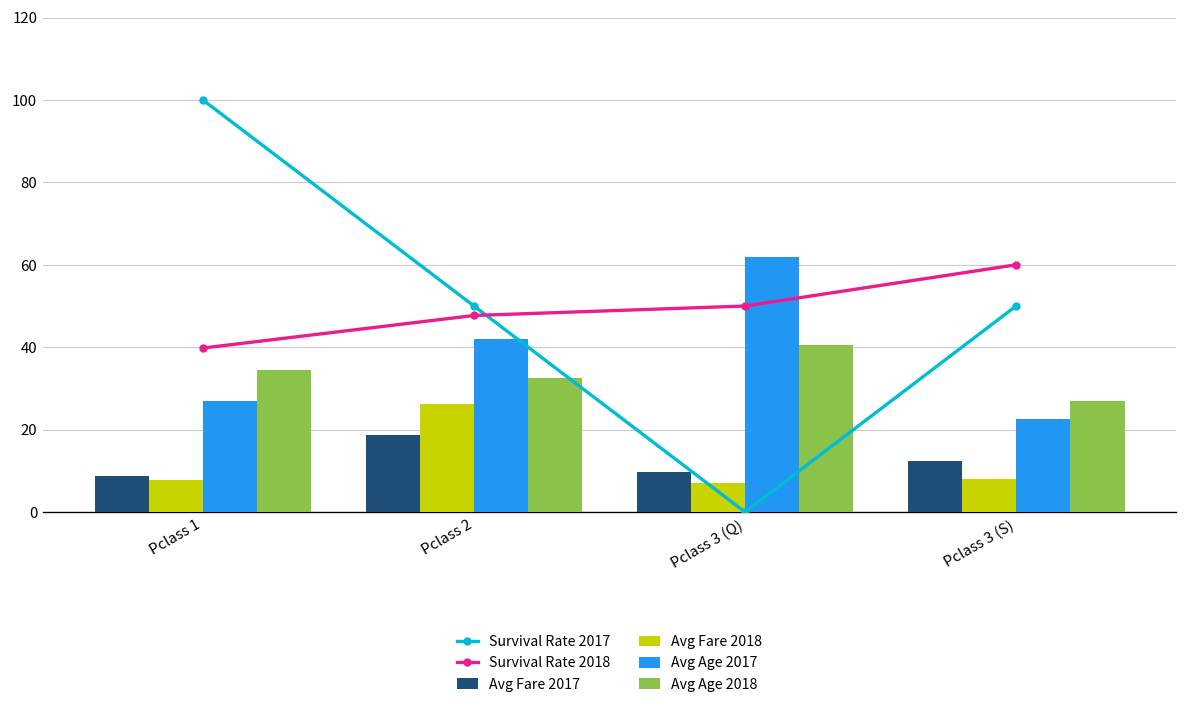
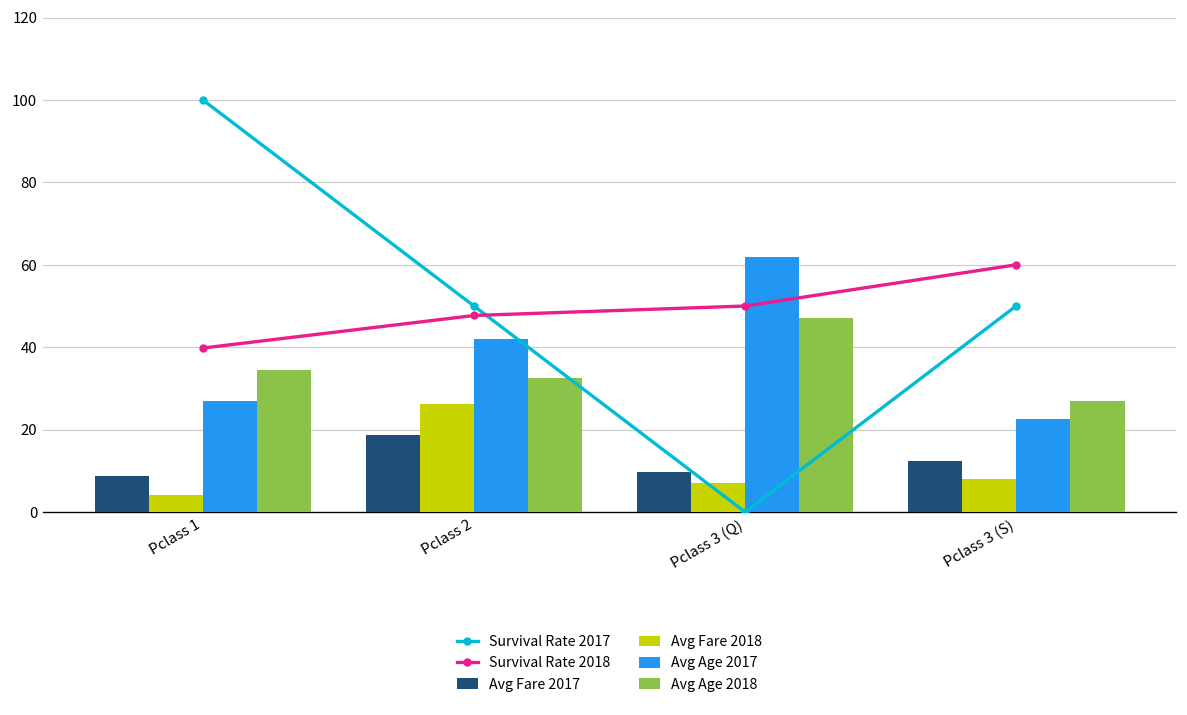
Avg Fare 2018, Pclass 1: 8 -> 4
Avg Age 2018, Pclass 3 (Q): 41 -> 47
